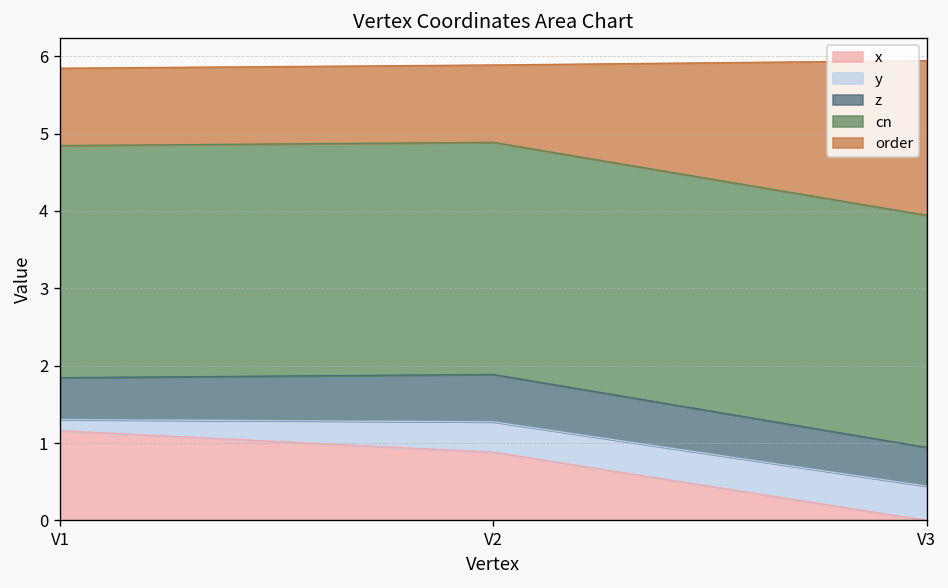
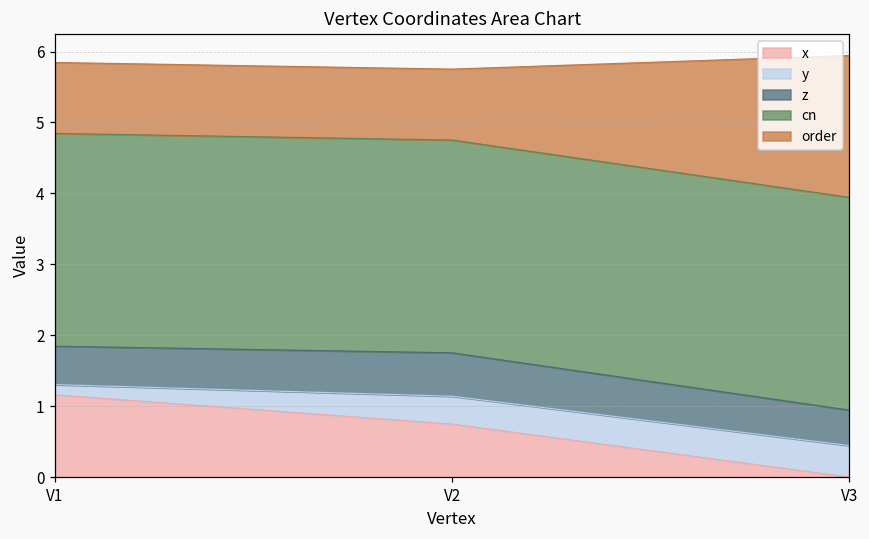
x, V2: 0.9 -> 0.7
